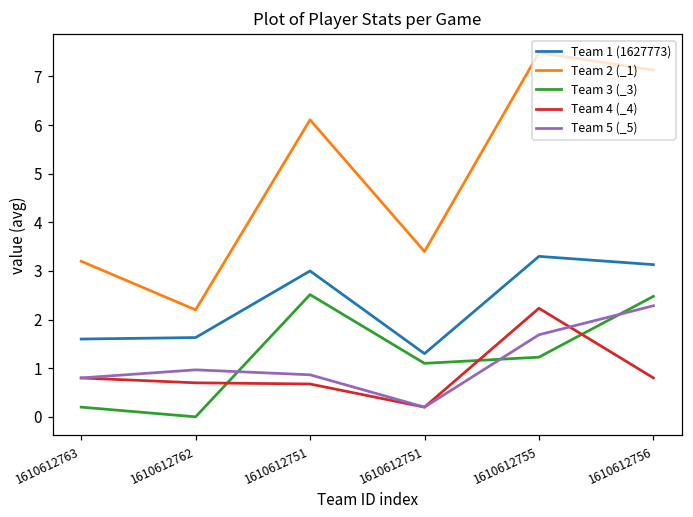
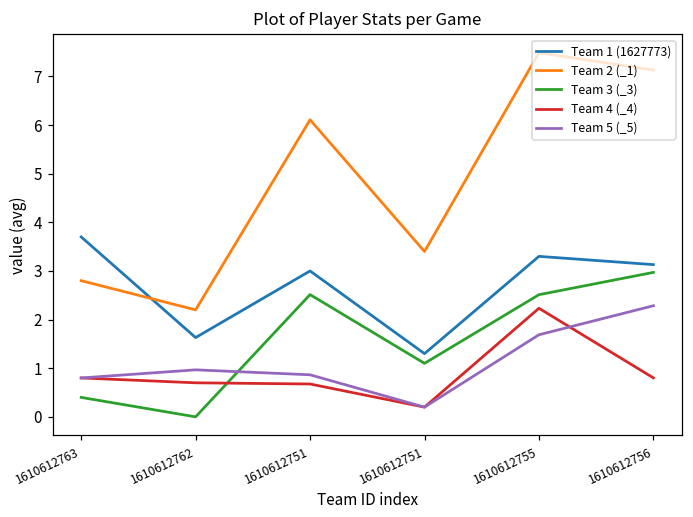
Team 1 (1627773), 1610612763: 1.6 -> 3.7
Team 2 (_1), 1610612763: 3.2 -> 2.8
Team 3 (_3), 1610612763: 0.2 -> 0.4
Team 3 (_3), 1610612755: 1.2 -> 2.5
Team 3 (_3), 1610612756: 2.5 -> 3.0
